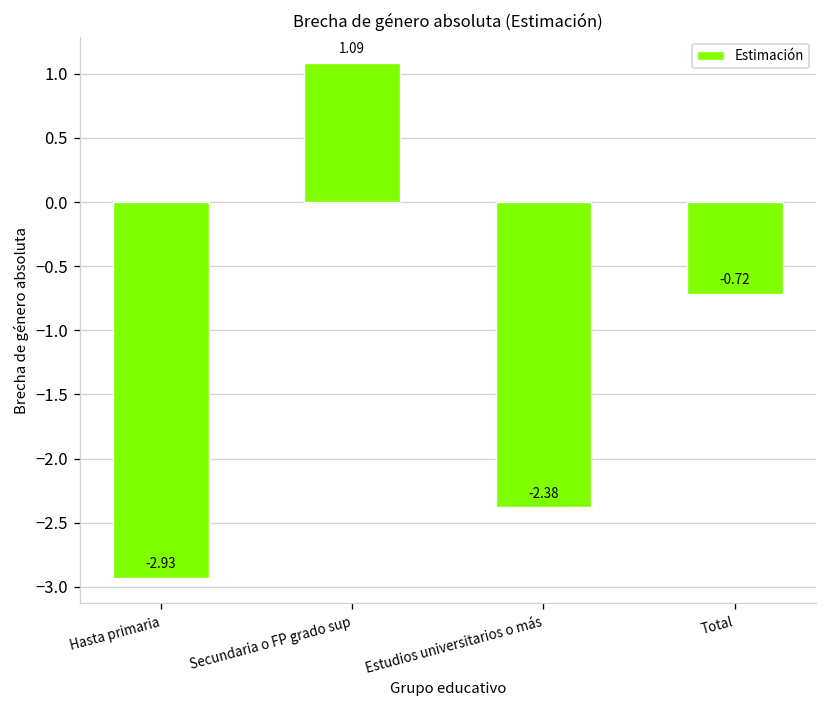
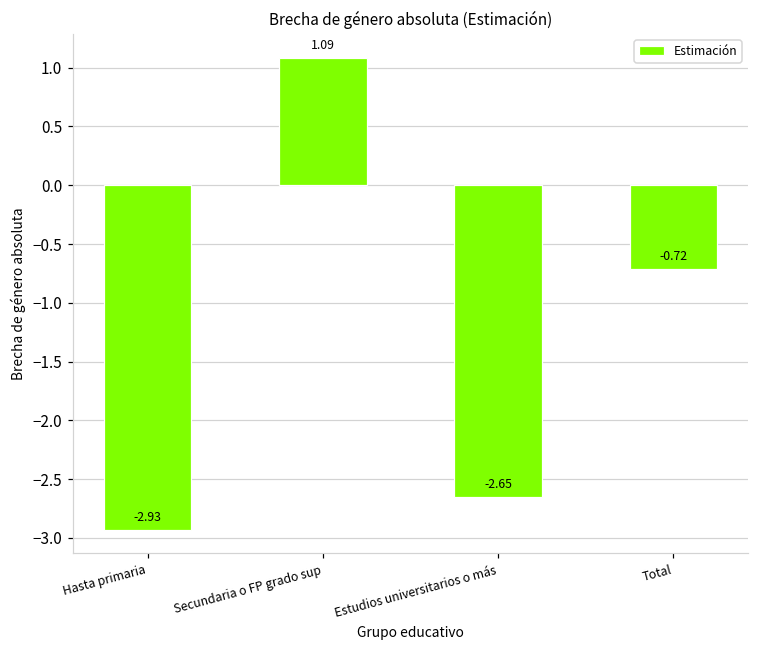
Estudios universitarios o más: -2.38 -> -2.65
